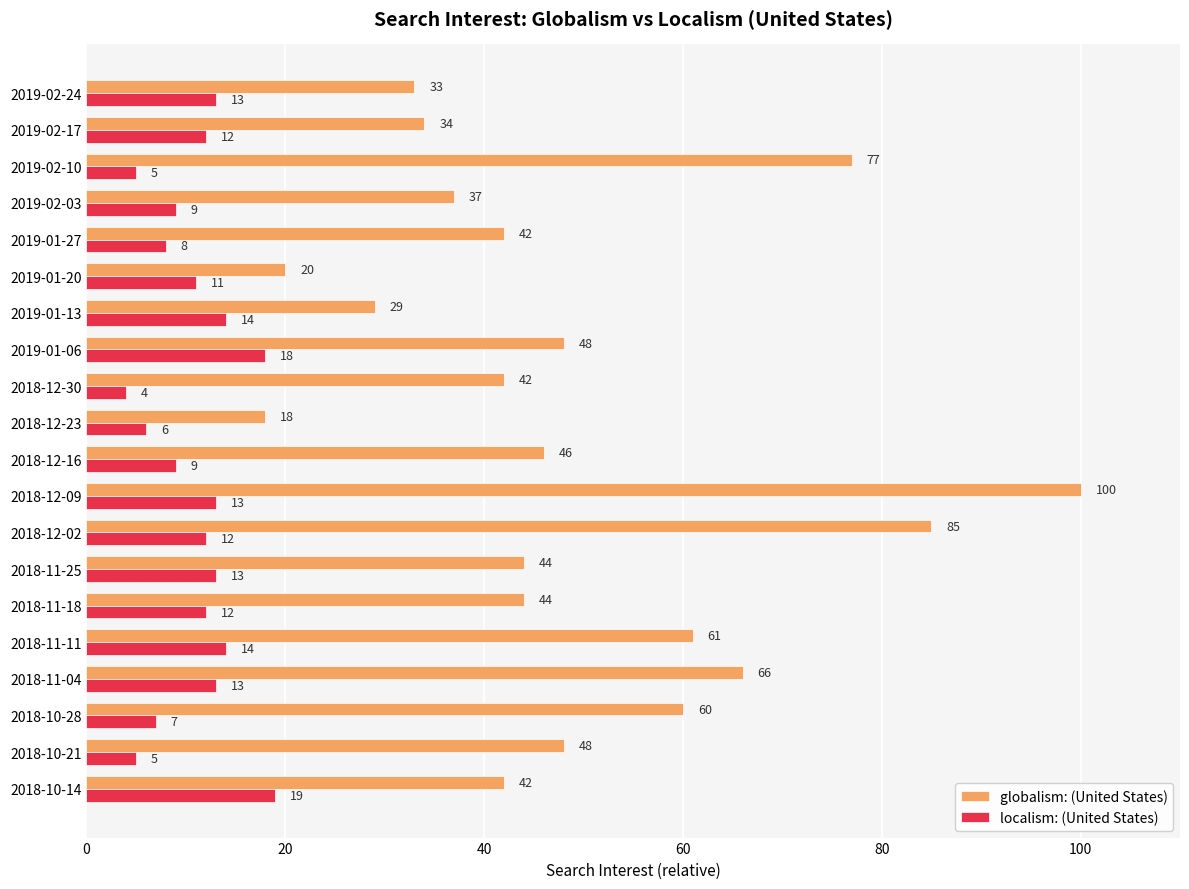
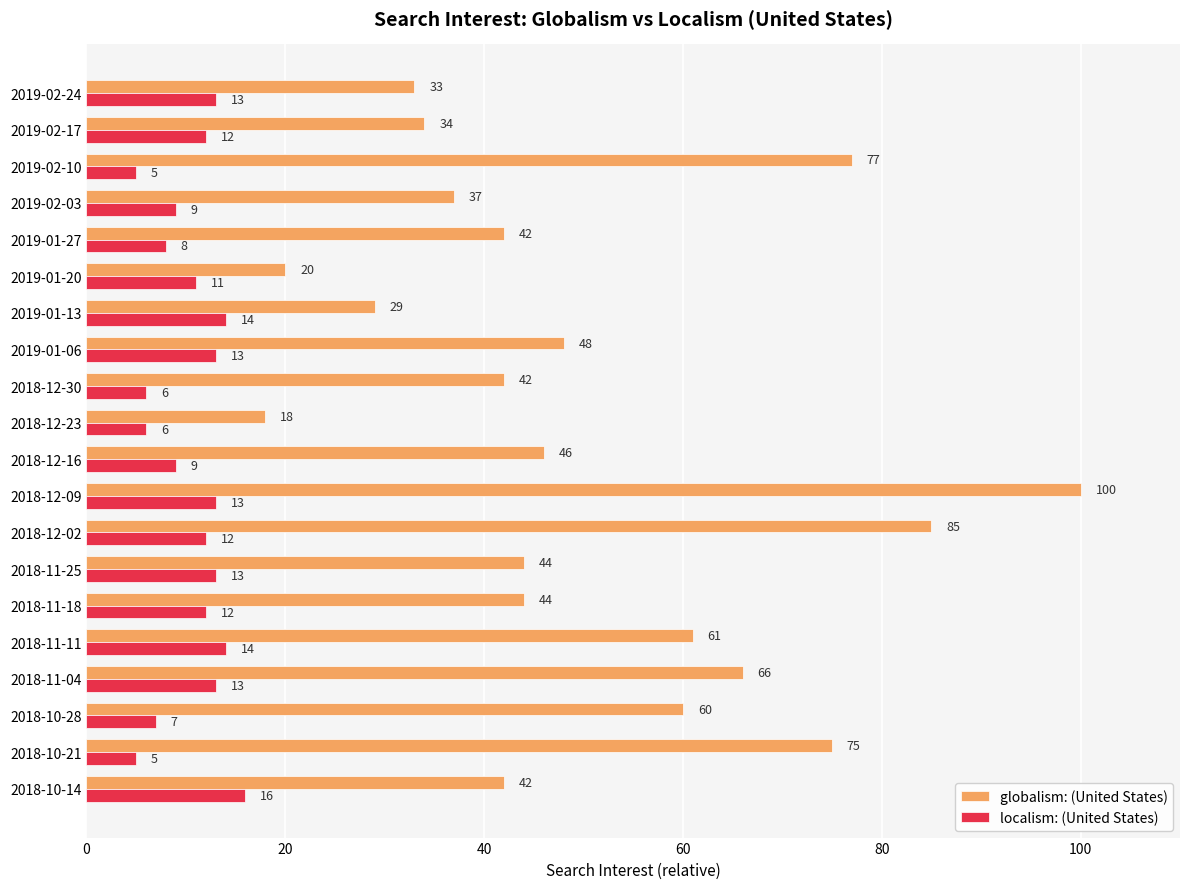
localism: (United States), 2019-01-06: 18 -> 13
localism: (United States), 2018-12-30: 4 -> 6
globalism: (United States), 2018-10-21: 48 -> 75
localism: (United States), 2018-10-14: 19 -> 16
